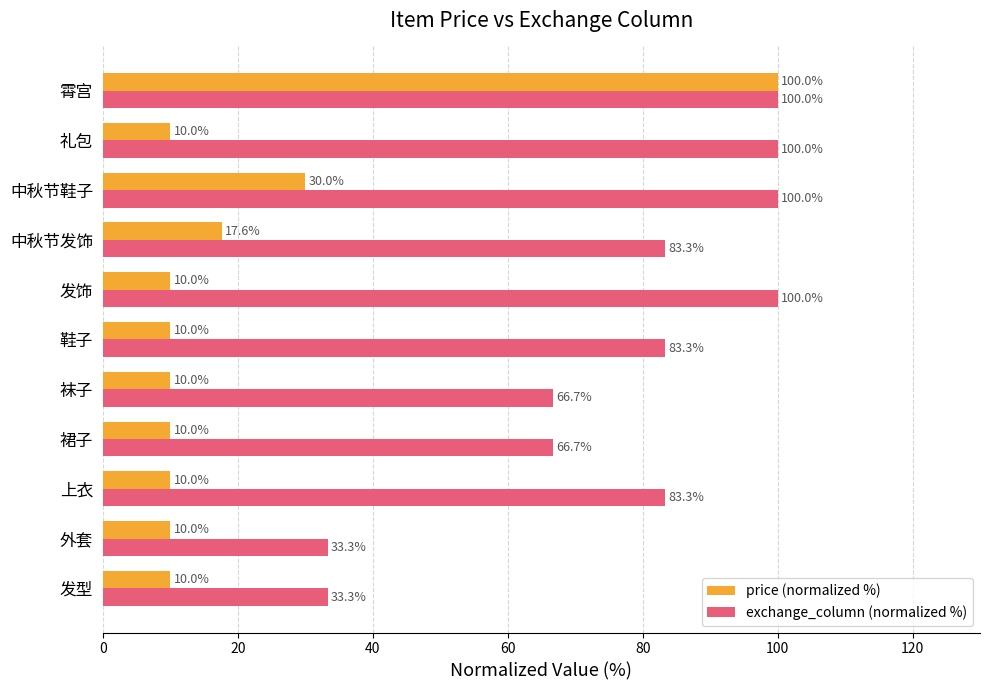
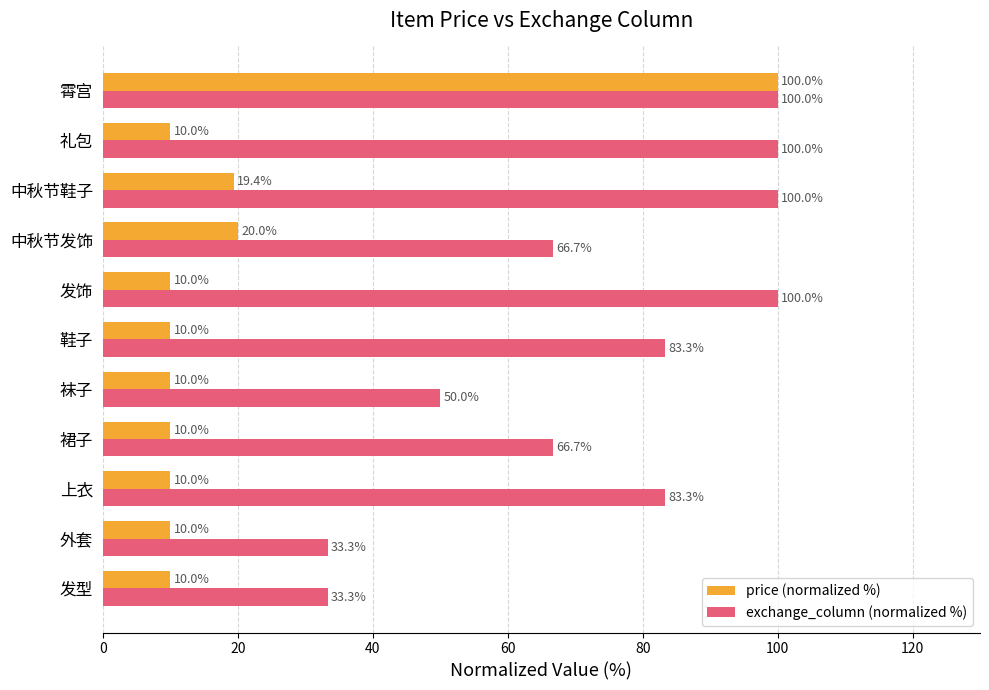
price (normalized %), 中秋节鞋子: 30.0% -> 19.4%
price (normalized %), 中秋节发饰: 17.6% -> 20.0%
exchange_column (normalized %), 中秋节发饰: 83.3% -> 66.7%
exchange_column (normalized %), 袜子: 66.7% -> 50.0%
